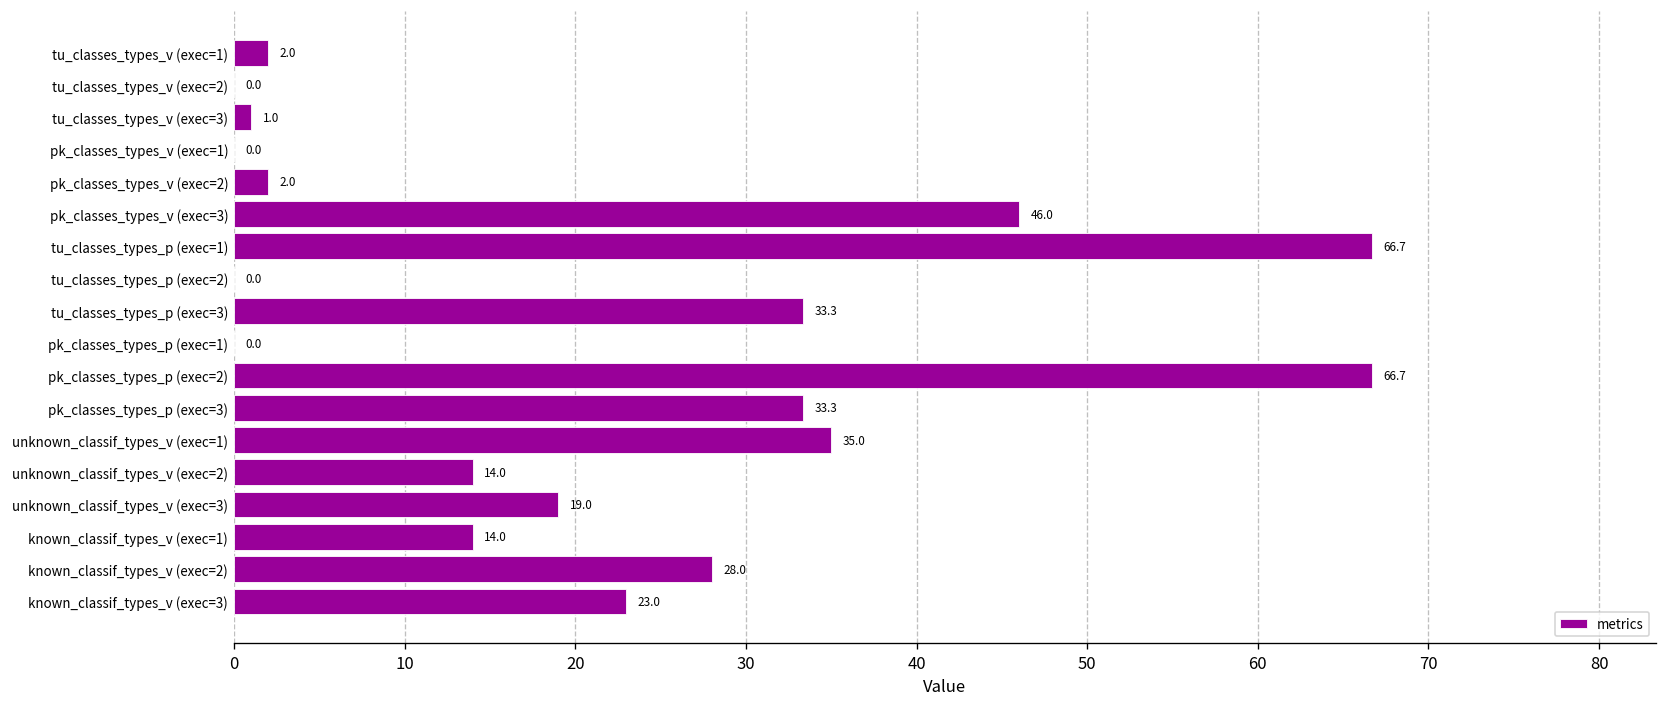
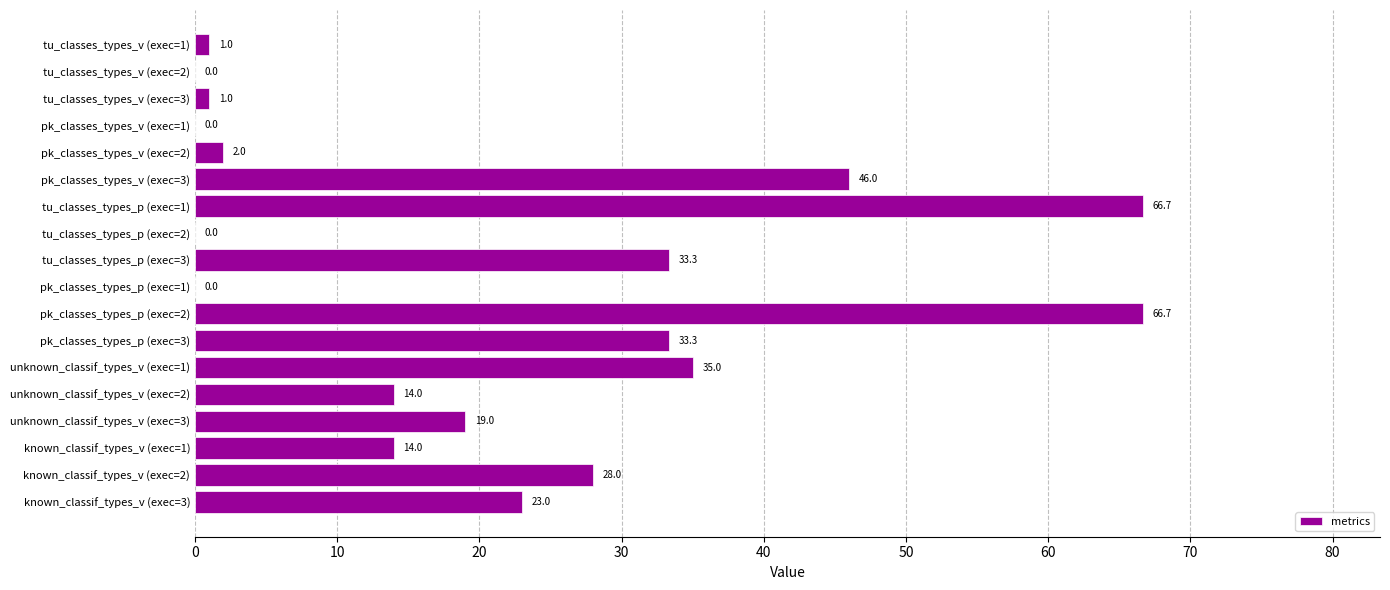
tu_classes_types_v (exec=1): 2.0 -> 1.0
